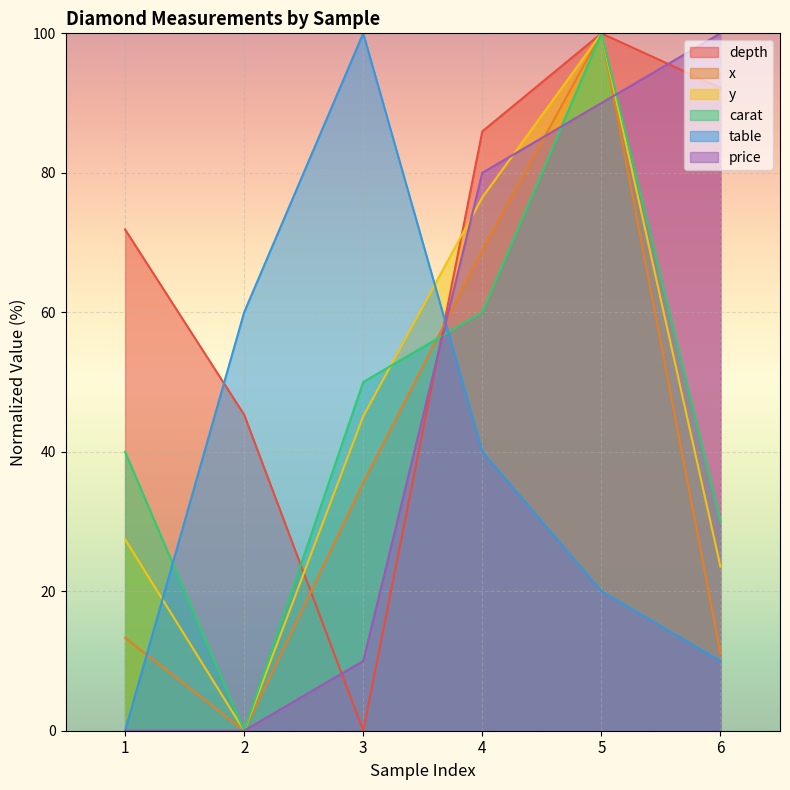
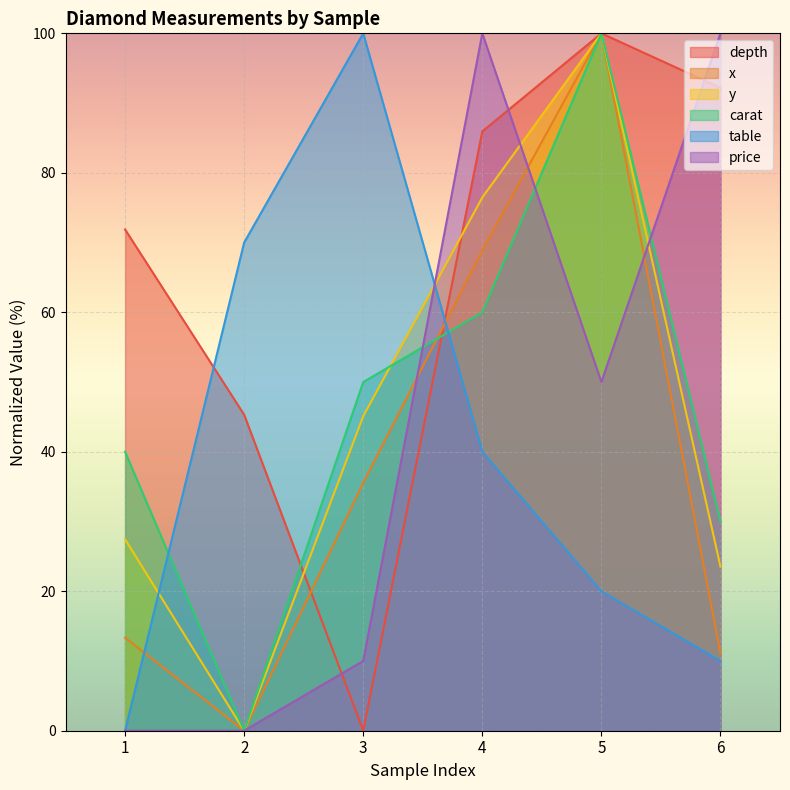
table, 2: 60 -> 70
price, 4: 80 -> 100
price, 5: 90 -> 50
